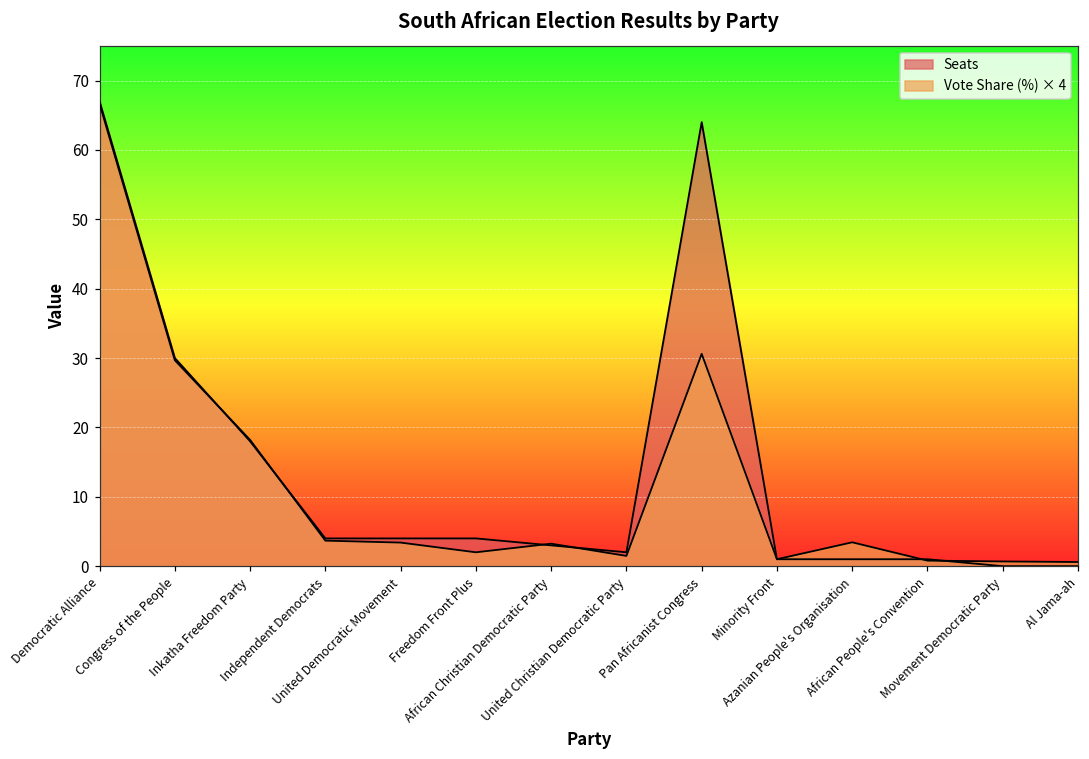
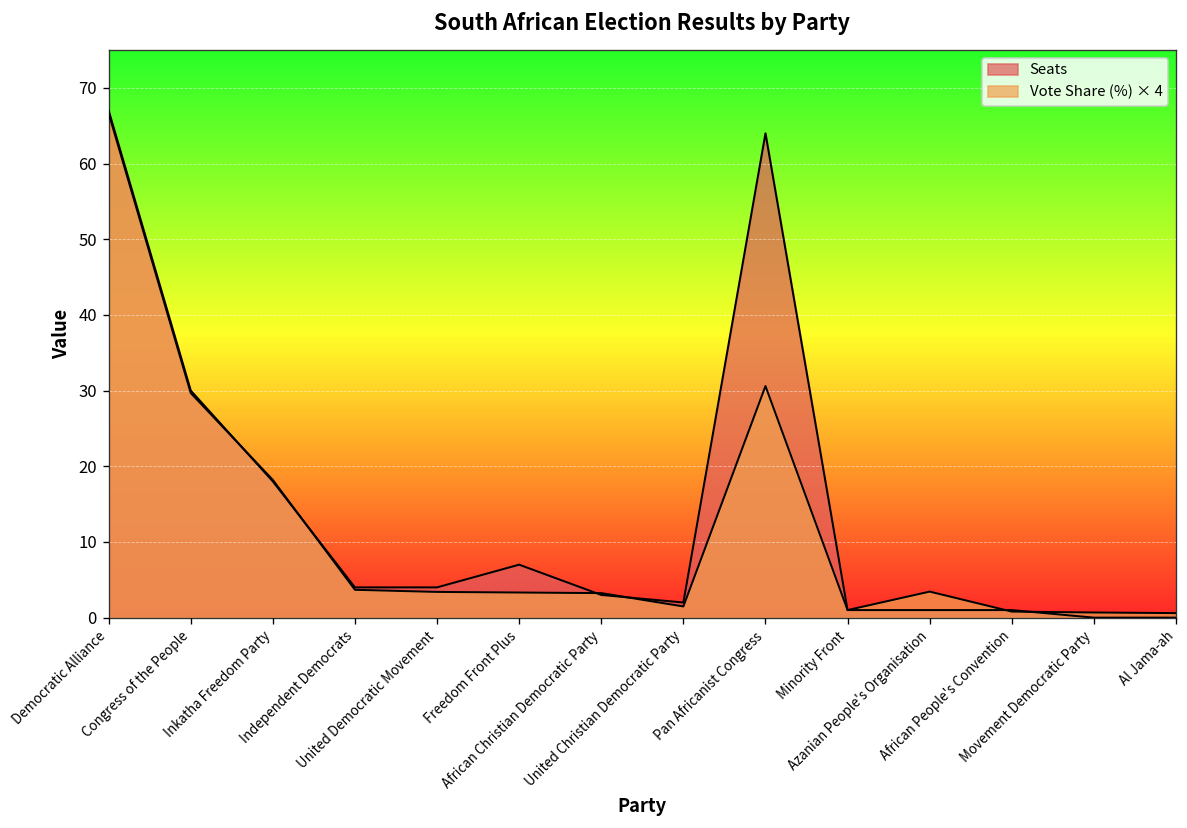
Seats, Freedom Front Plus: 4 -> 7
Vote Share (%) × 4, Freedom Front Plus: 2 -> 3
